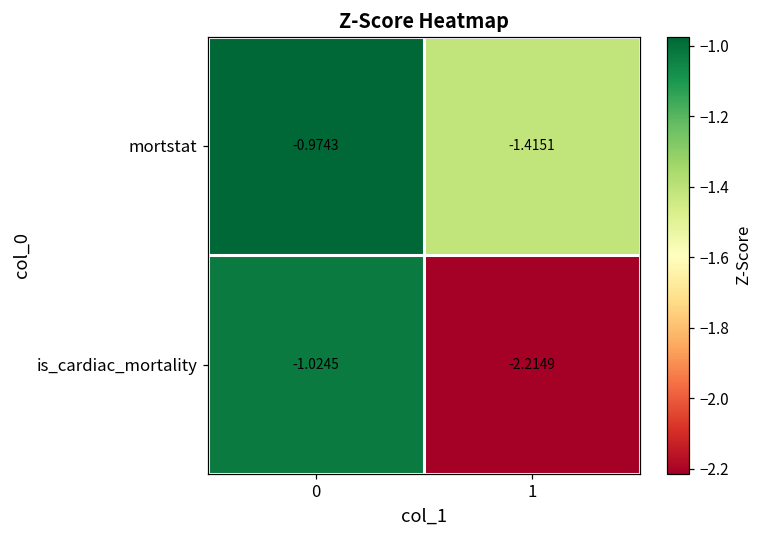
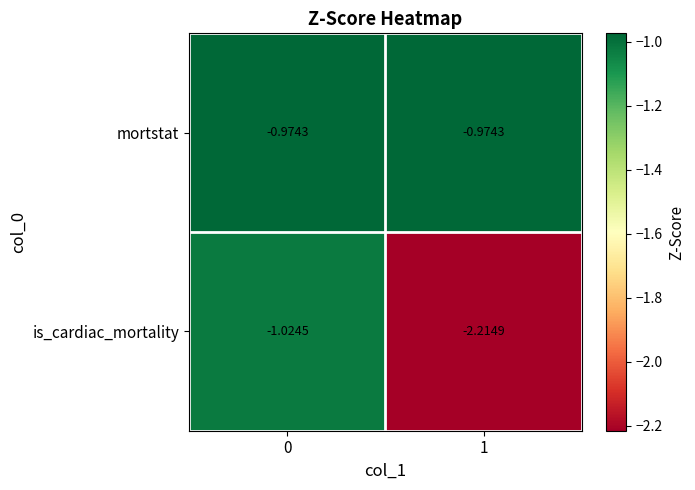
mortstat, 1: -1.4151 -> -0.9743
